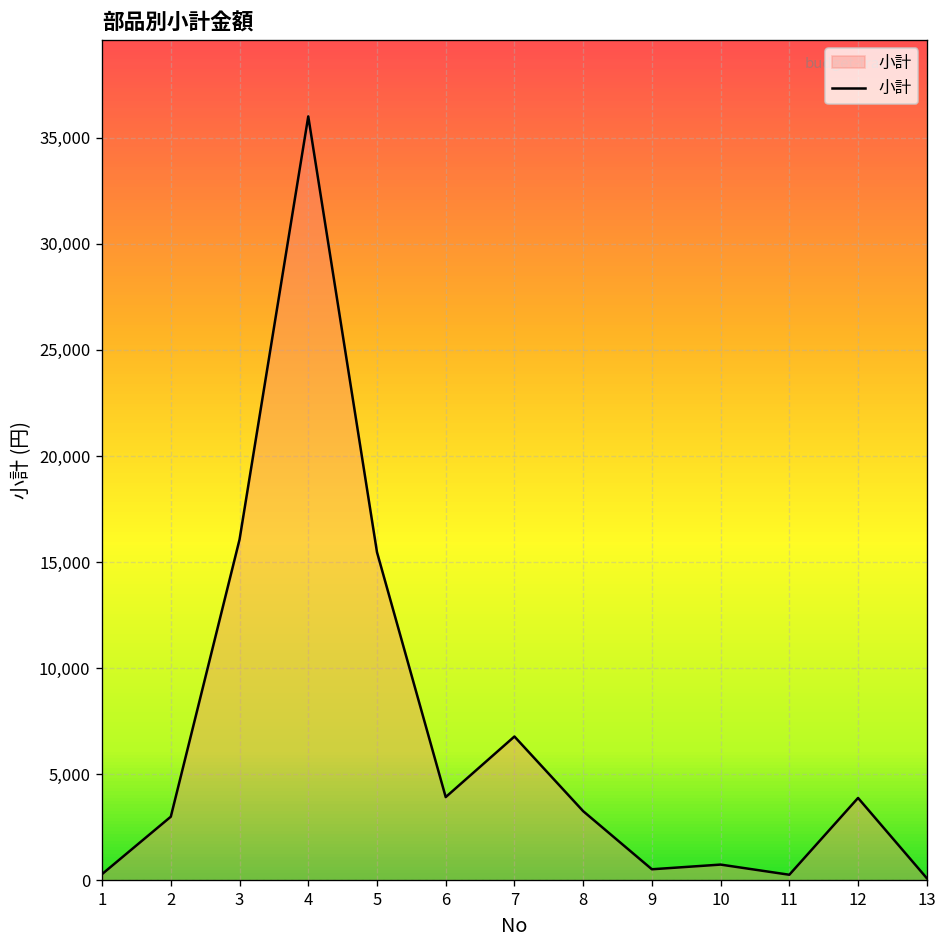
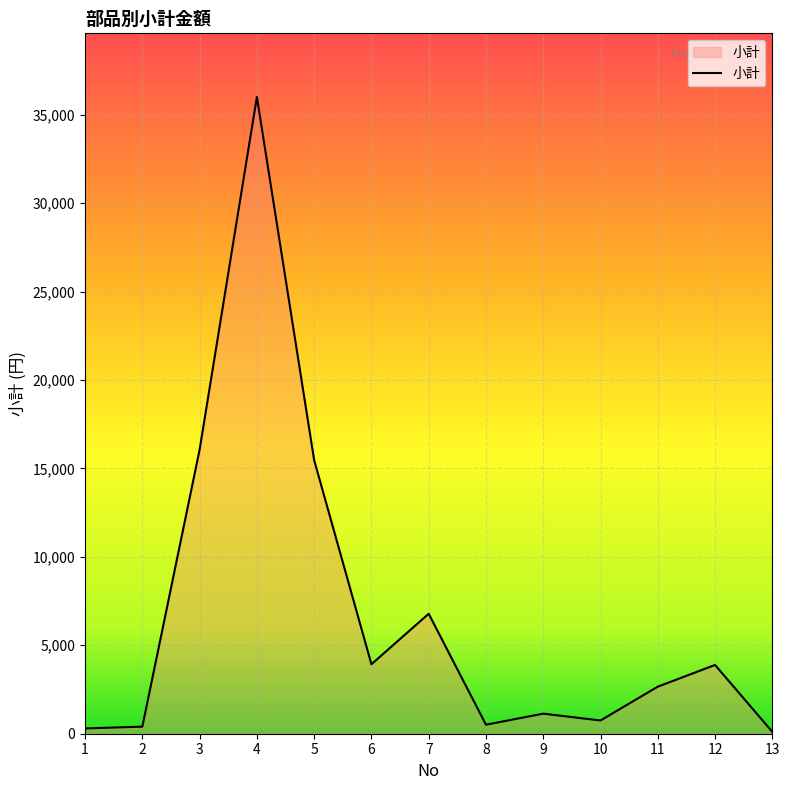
2: 3,000 -> 400
8: 3,300 -> 500
9: 500 -> 1,100
11: 300 -> 2,700
